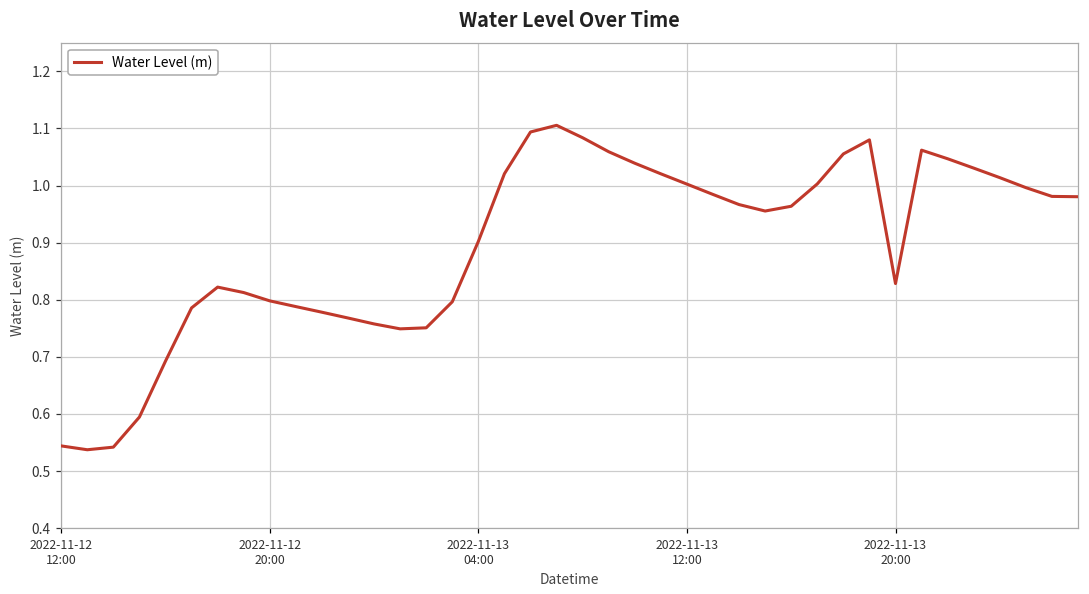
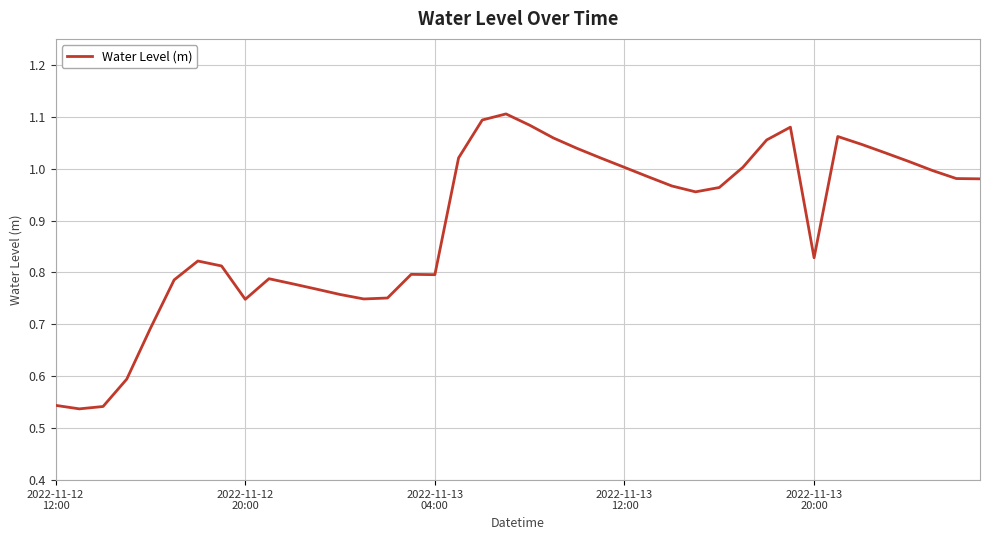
2022-11-12 20:00: 0.80 -> 0.75
2022-11-13 04:00: 0.90 -> 0.80
